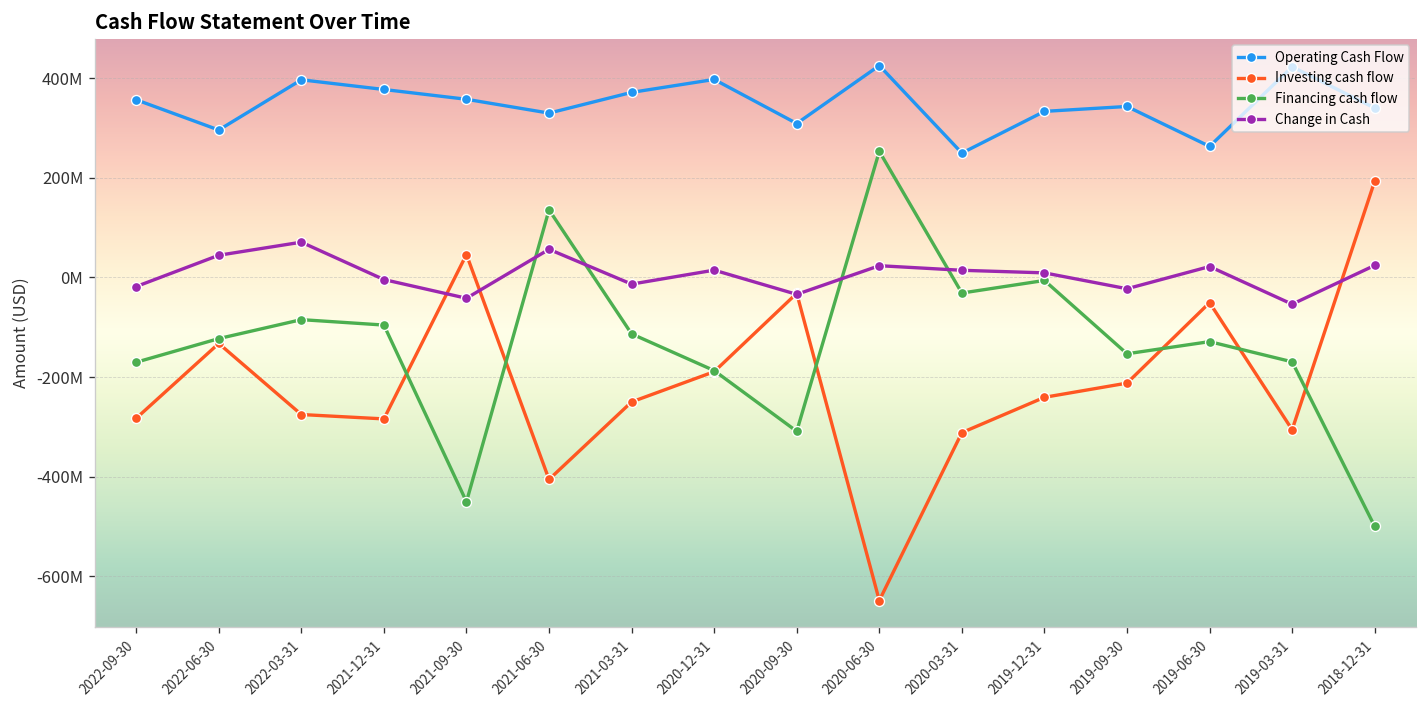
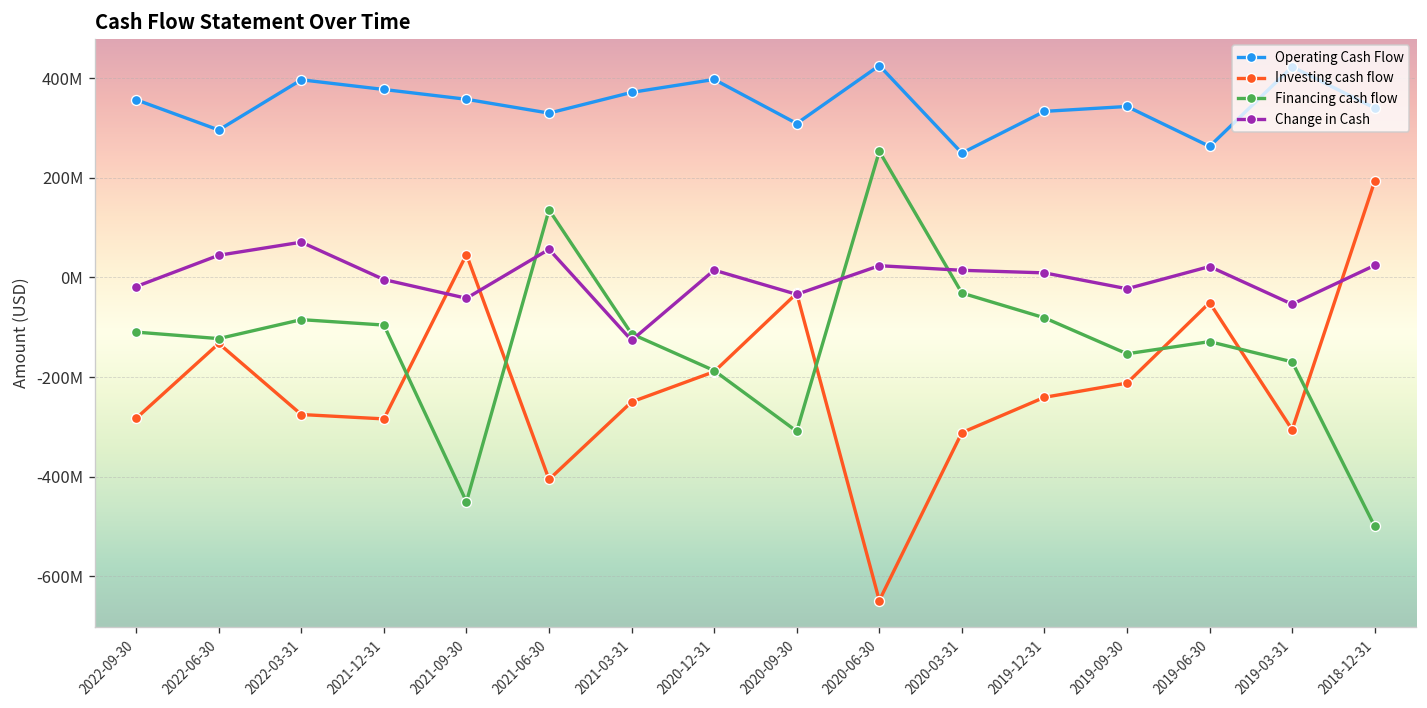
Financing cash flow, 2022-09-30: -170000000 -> -110000000
Change in Cash, 2021-03-31: -10000000 -> -130000000
Financing cash flow, 2019-12-31: -10000000 -> -80000000
